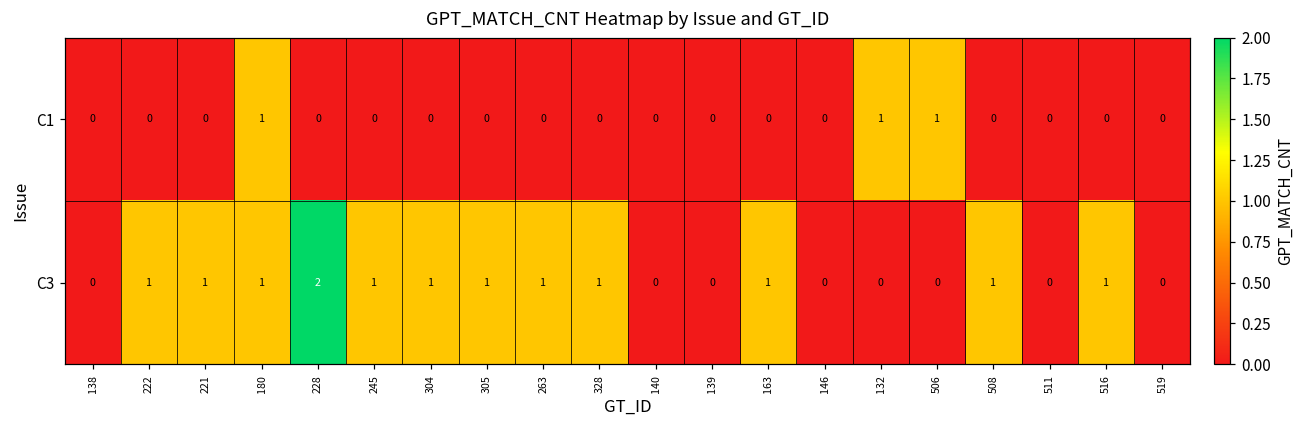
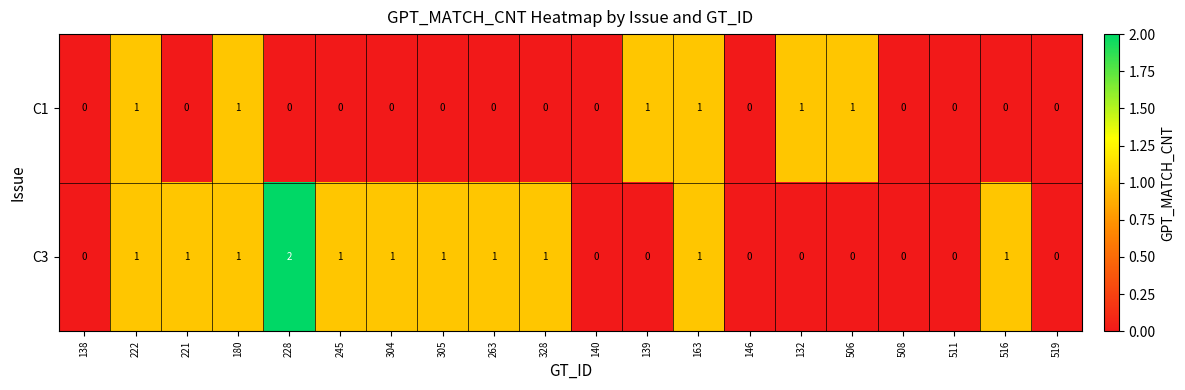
C1, 222: 0 -> 1
C1, 139: 0 -> 1
C1, 163: 0 -> 1
C3, 508: 1 -> 0
